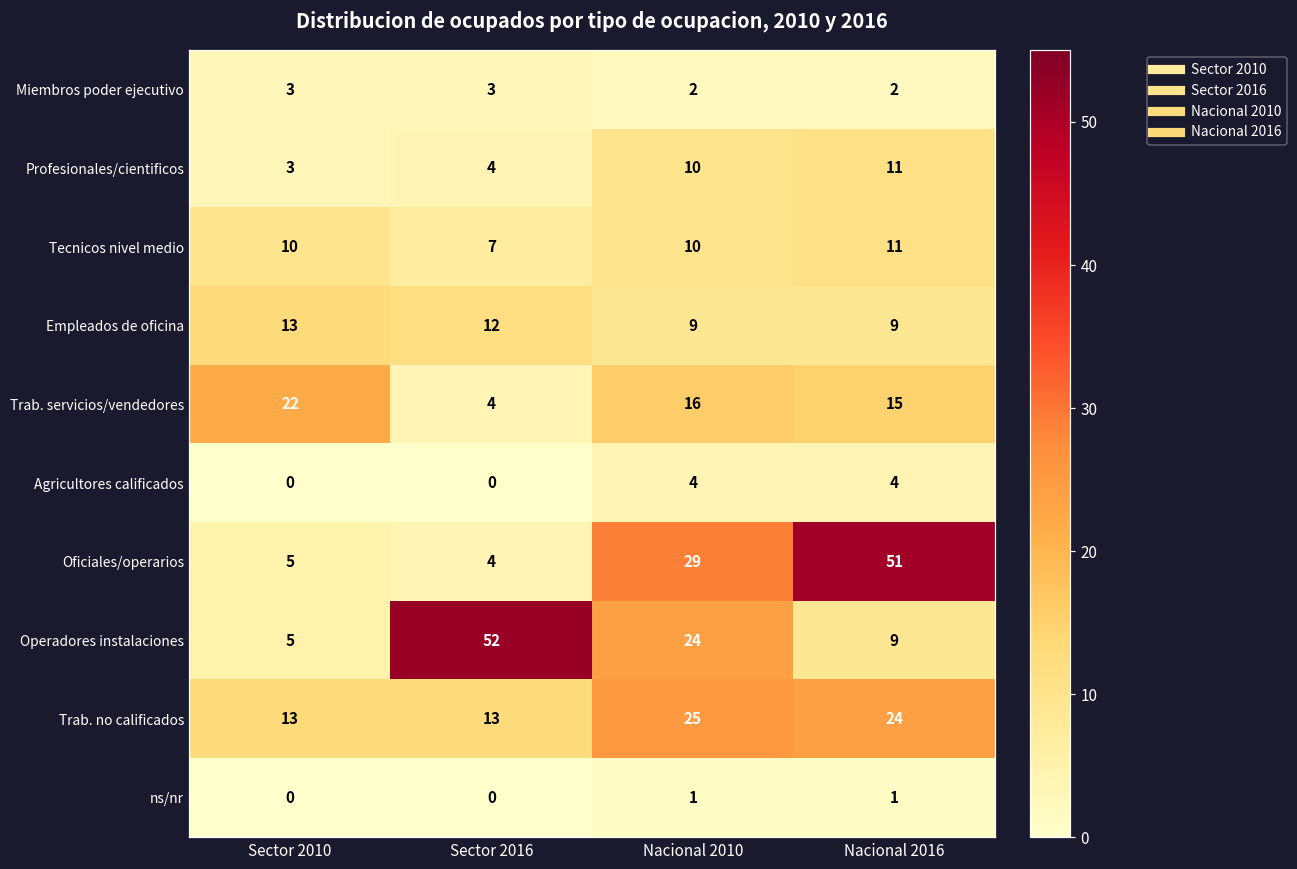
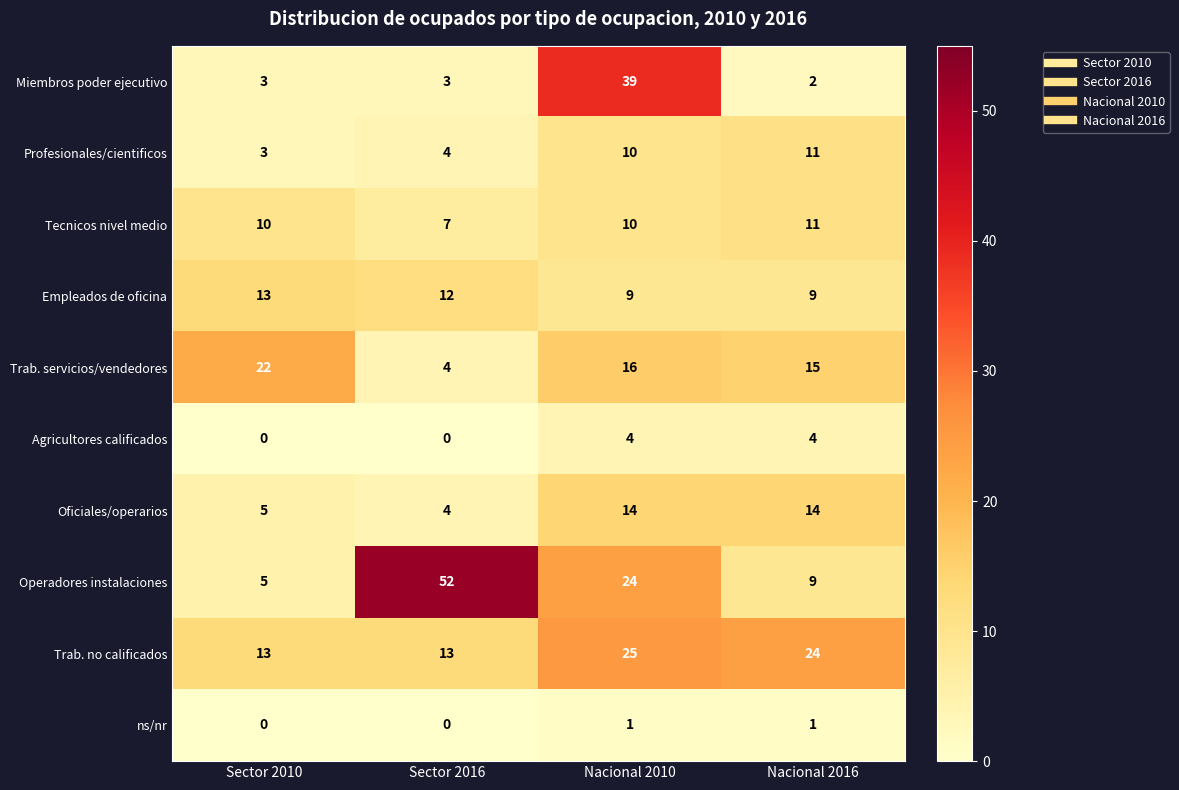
Miembros poder ejecutivo, Nacional 2010: 2 -> 39
Oficiales/operarios, Nacional 2010: 29 -> 14
Oficiales/operarios, Nacional 2016: 51 -> 14
